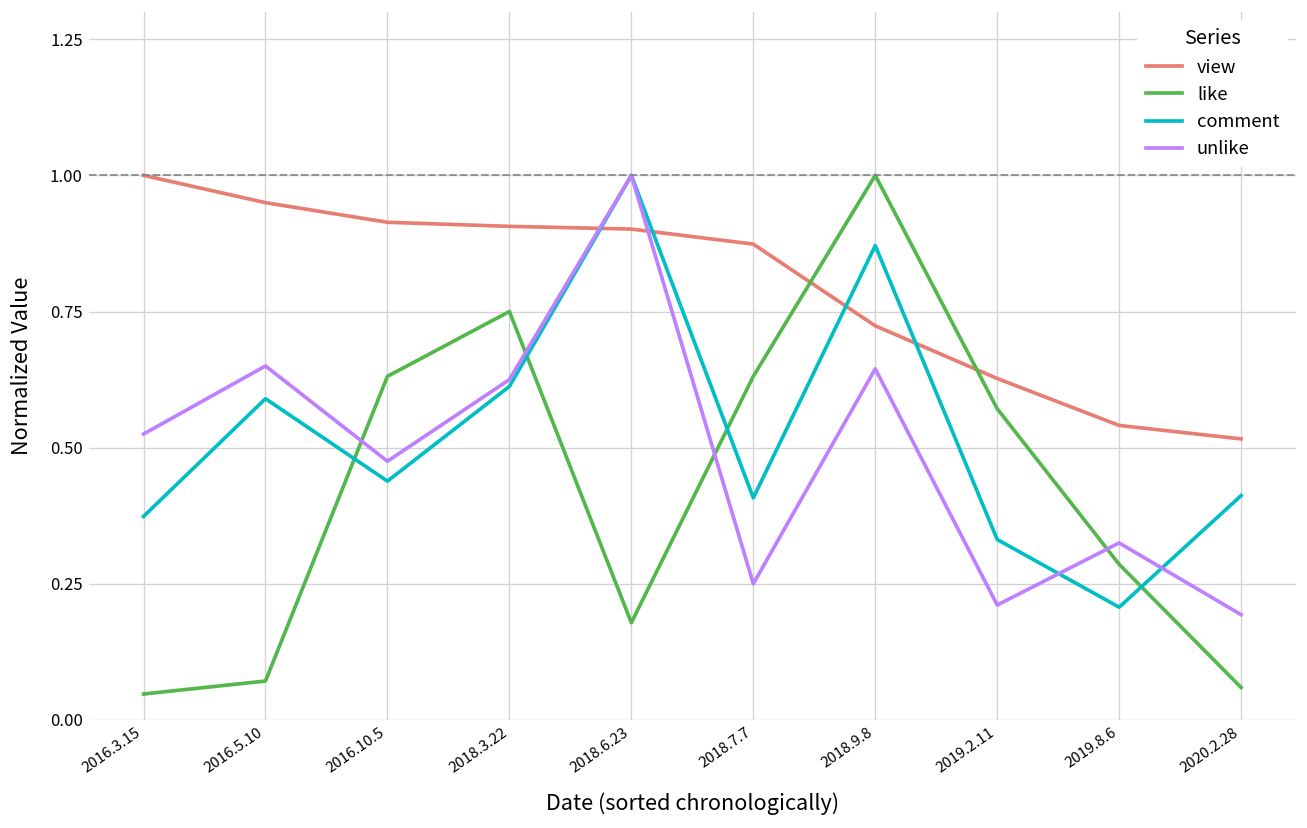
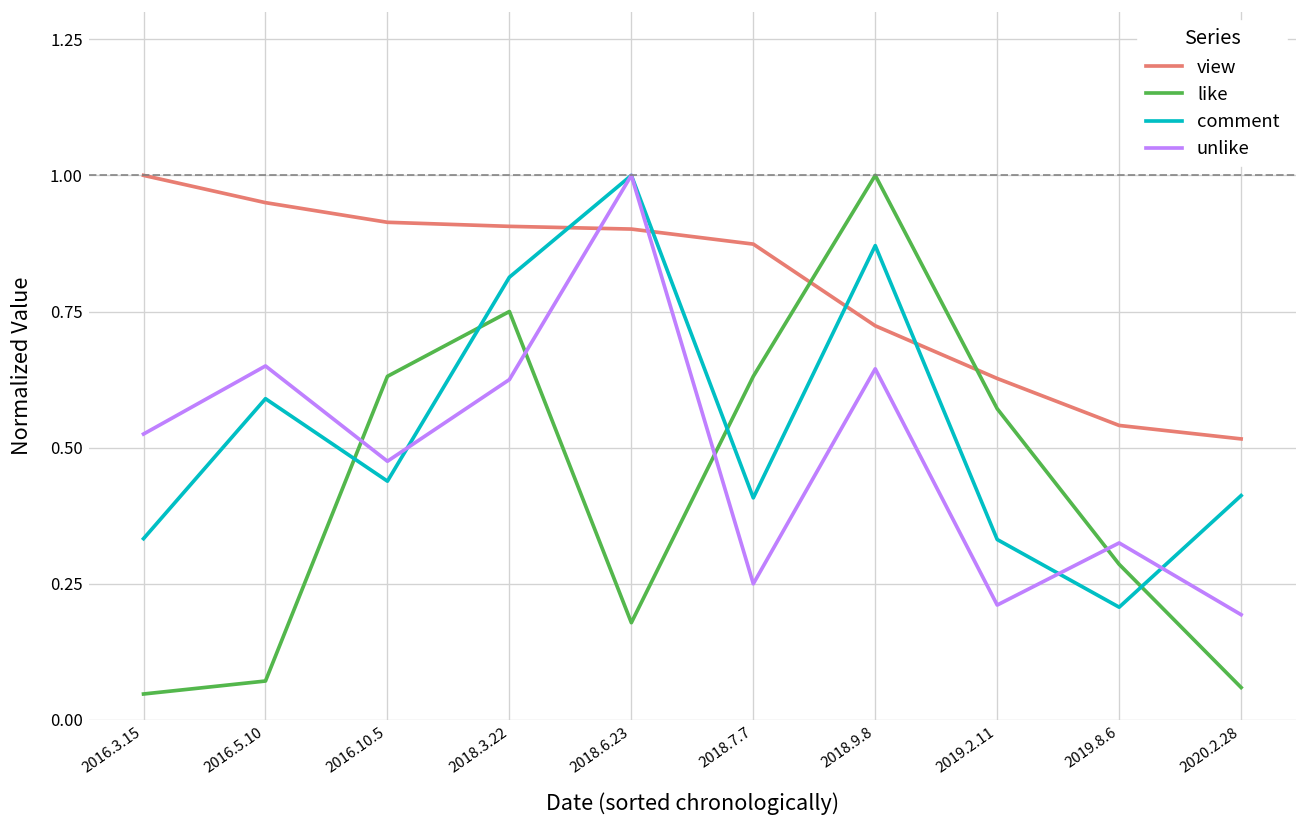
comment, 2016.3.15: 0.37 -> 0.33
comment, 2018.3.22: 0.61 -> 0.81
